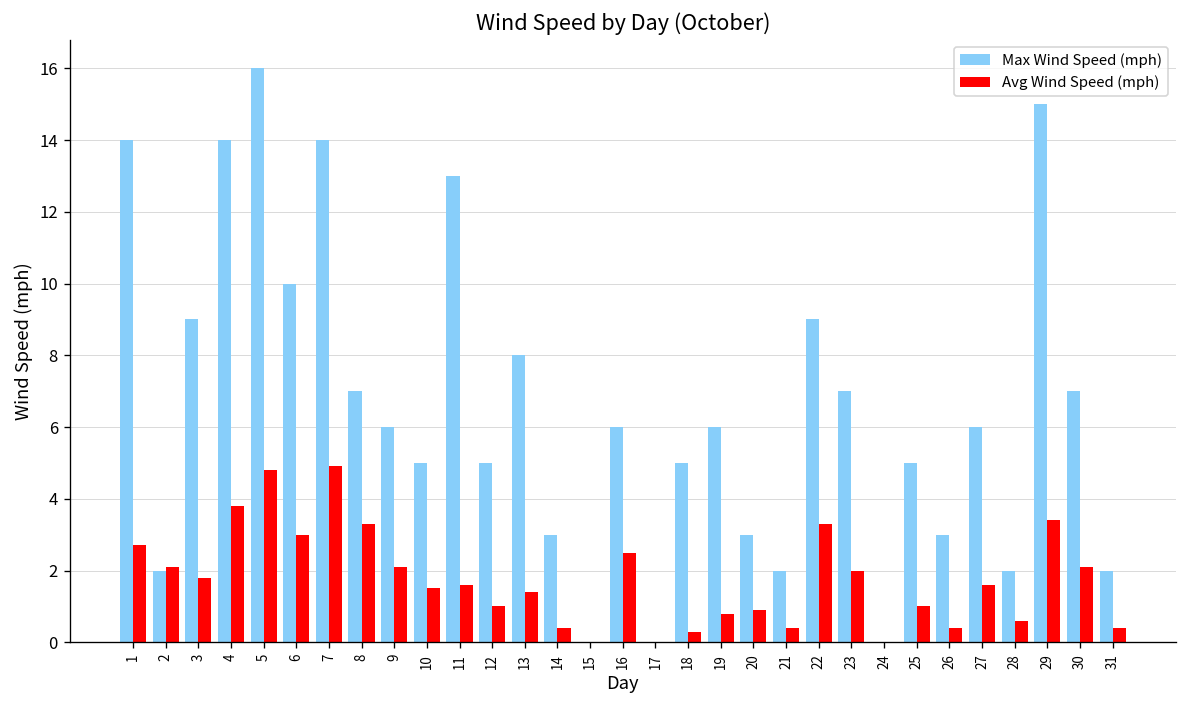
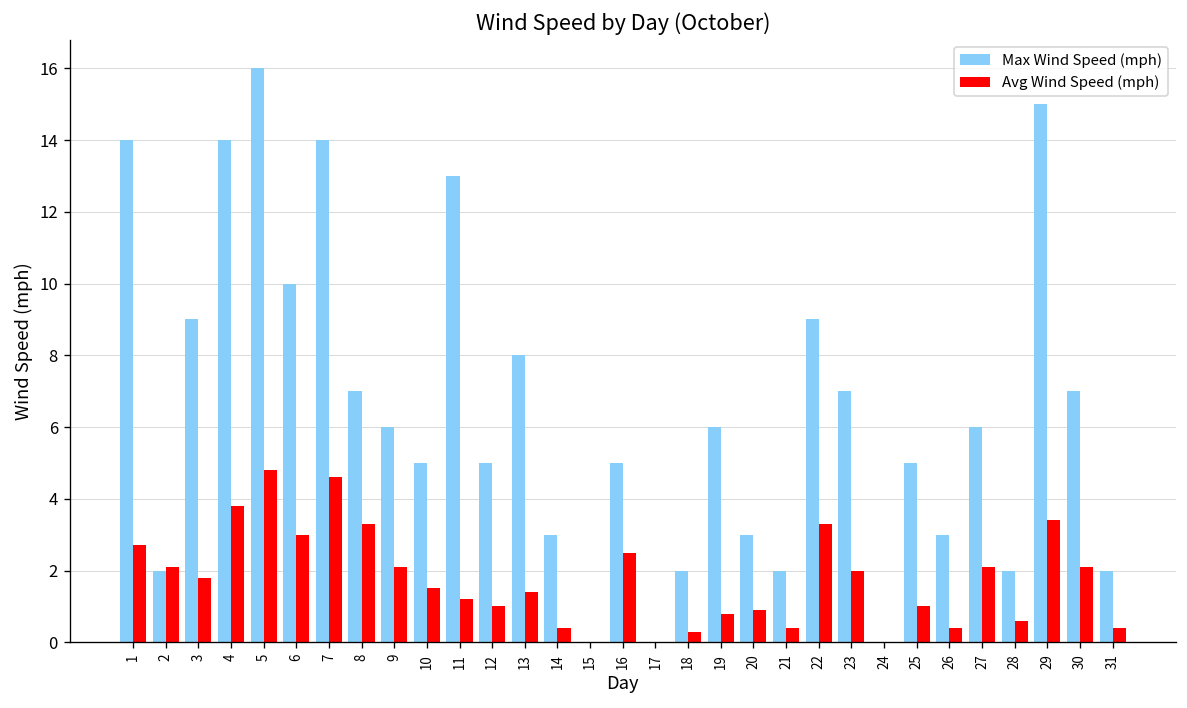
Avg Wind Speed (mph), 7: 4.9 -> 4.6
Avg Wind Speed (mph), 11: 1.6 -> 1.2
Max Wind Speed (mph), 16: 6 -> 5
Max Wind Speed (mph), 18: 5 -> 2
Avg Wind Speed (mph), 27: 1.6 -> 2.1
